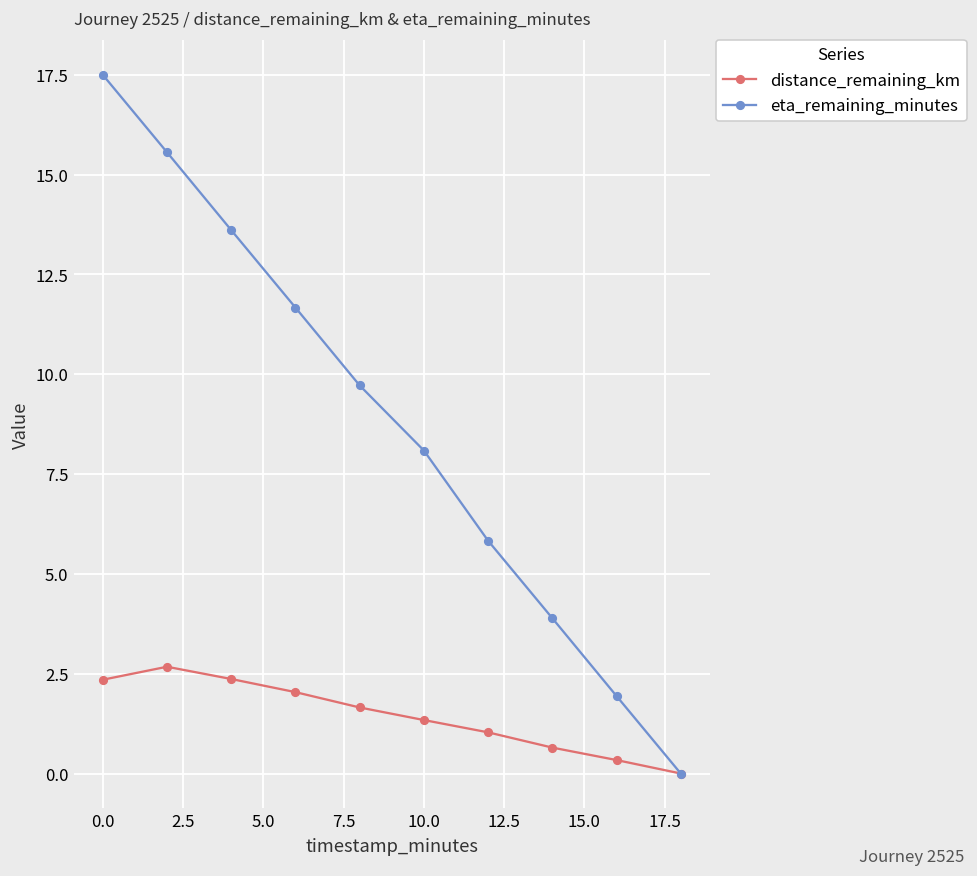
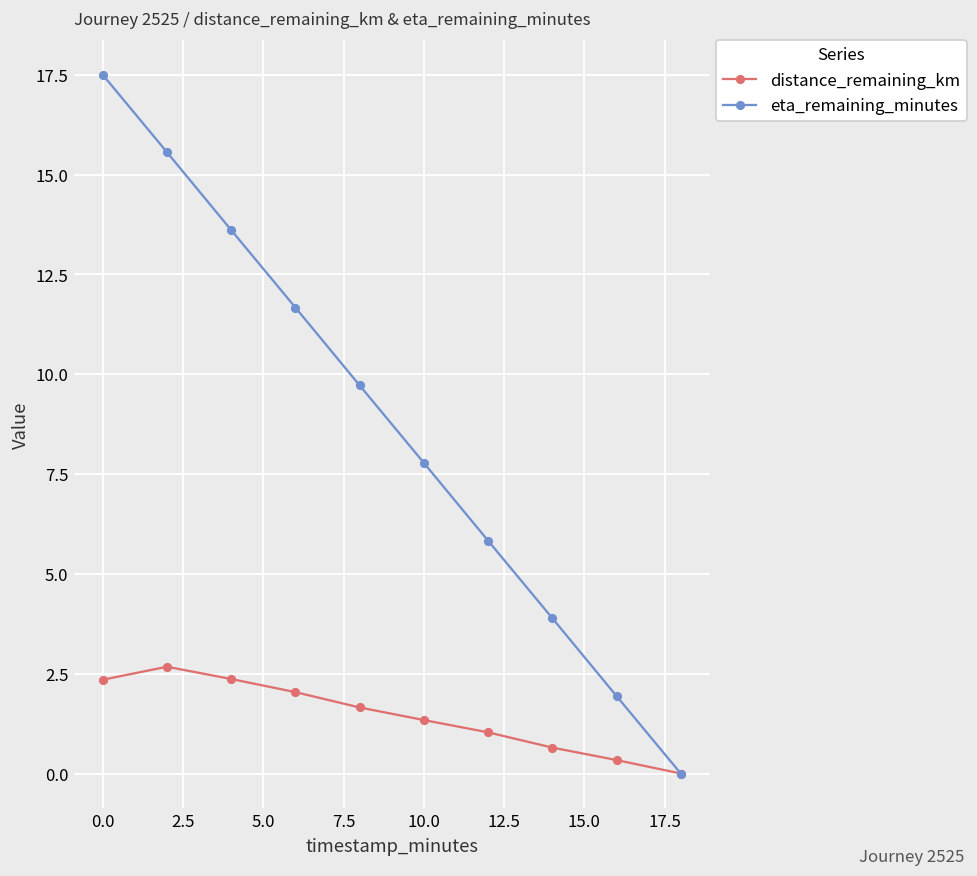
eta_remaining_minutes, 10.0: 8.1 -> 7.8
